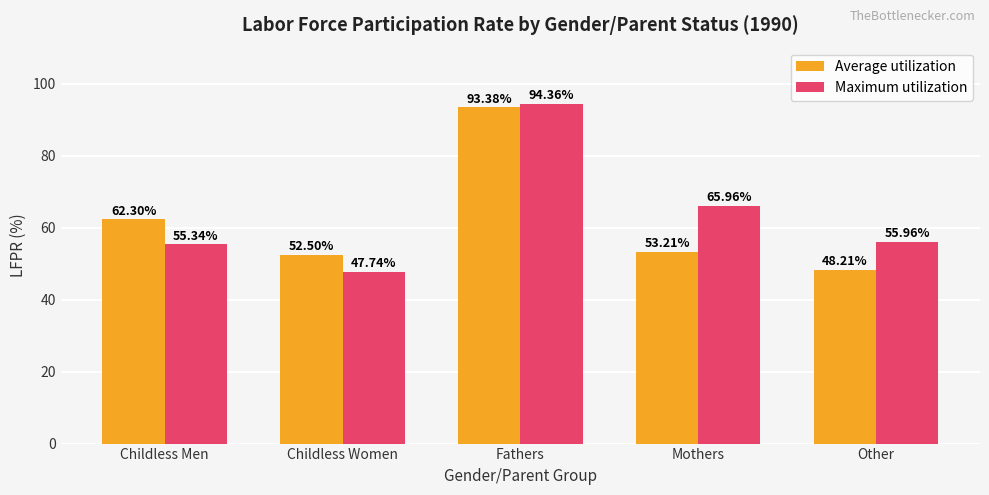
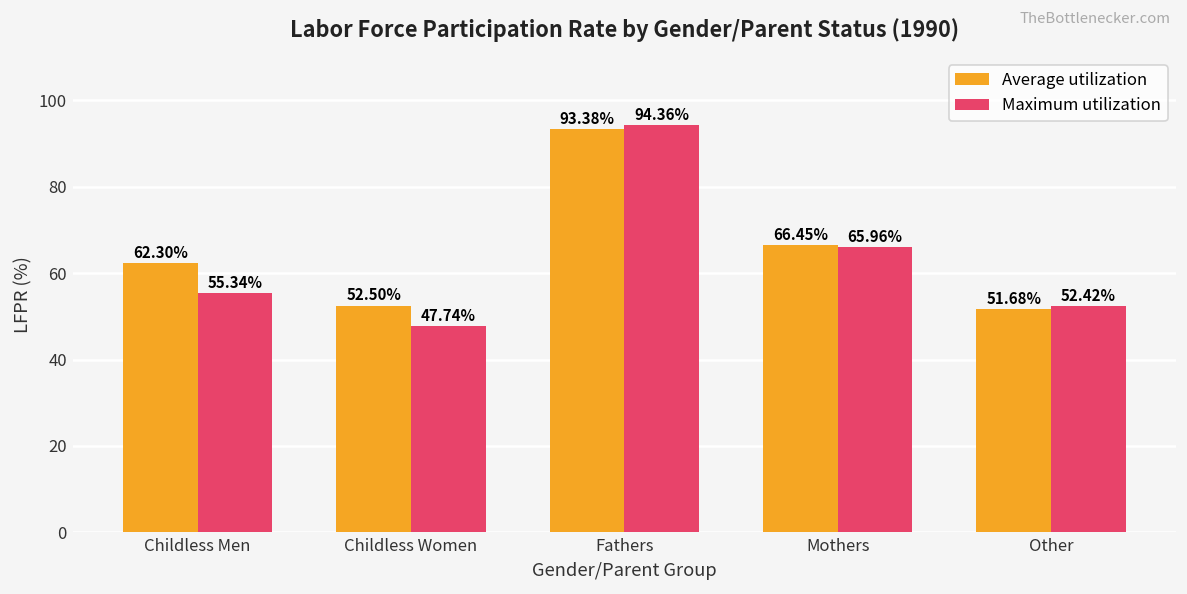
Average utilization, Mothers: 53.21% -> 66.45%
Average utilization, Other: 48.21% -> 51.68%
Maximum utilization, Other: 55.96% -> 52.42%
